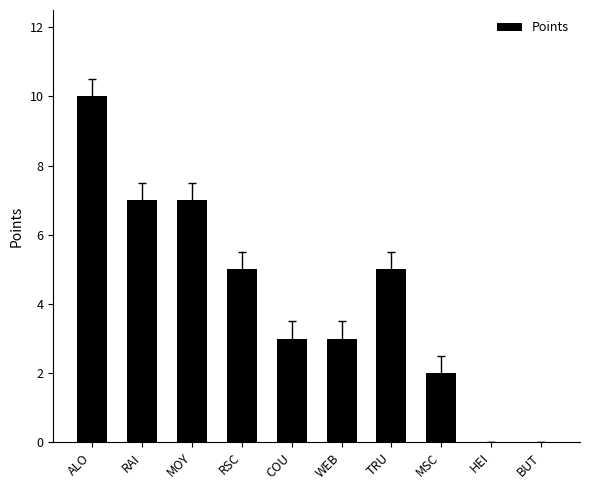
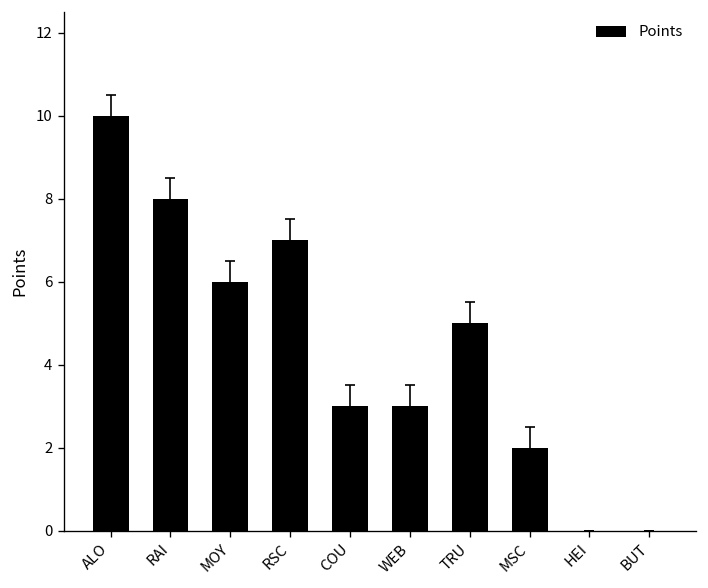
Points, RAI: 7 -> 8
Points, MOY: 7 -> 6
Points, RSC: 5 -> 7
